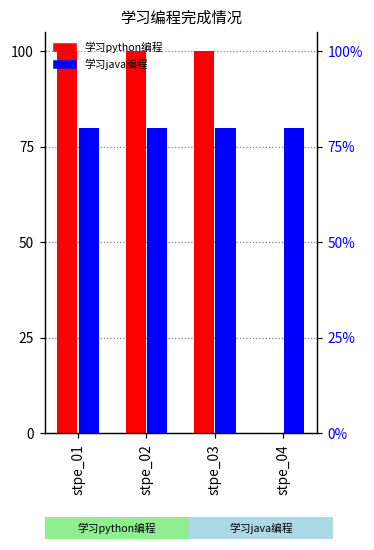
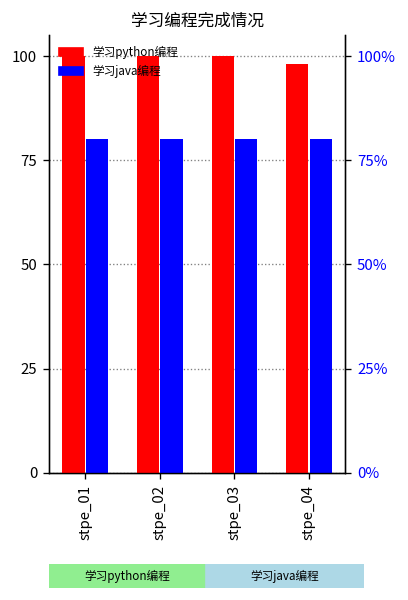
学习python编程, stpe_04: 0 -> 98
